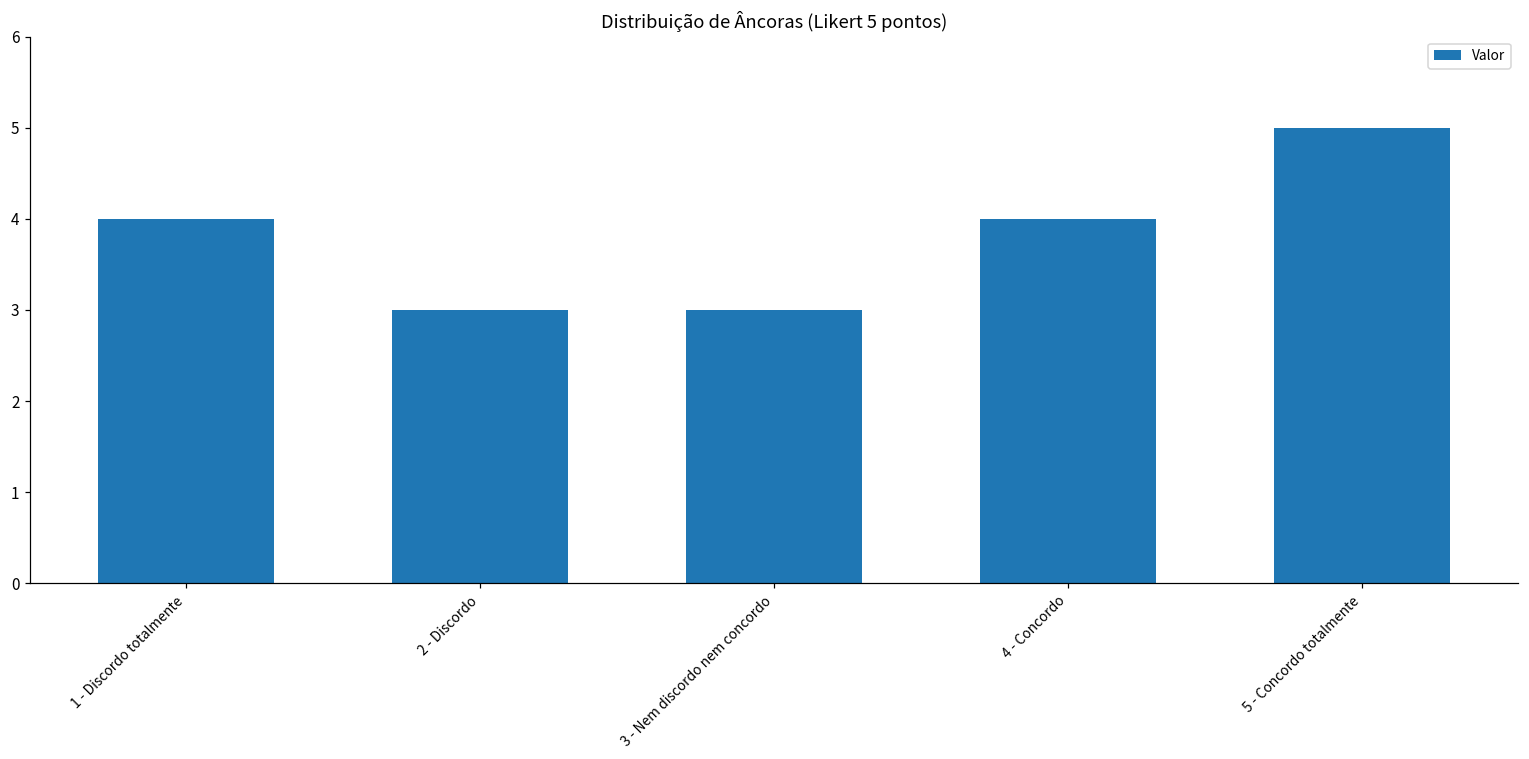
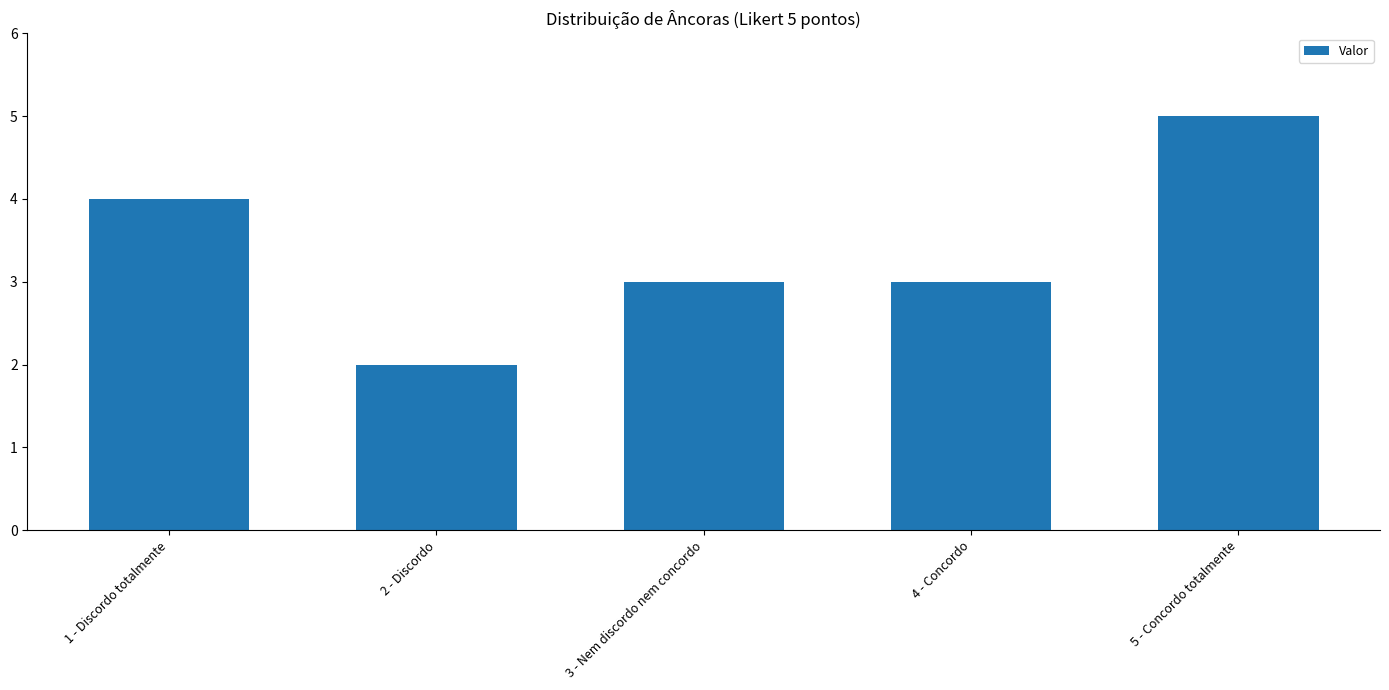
2 - Discordo: 3 -> 2
4 - Concordo: 4 -> 3
